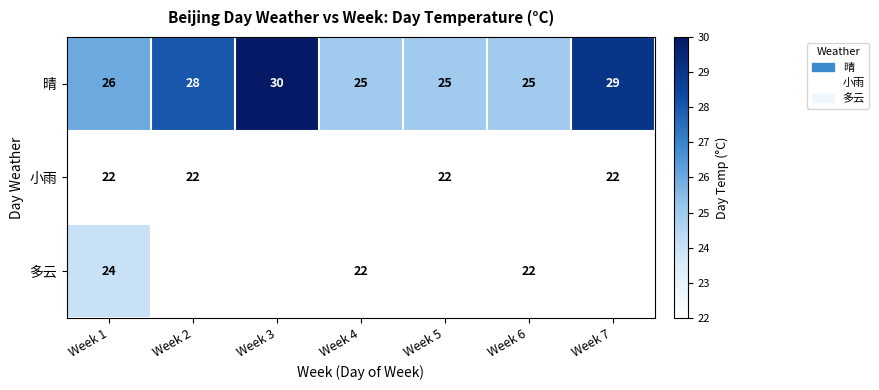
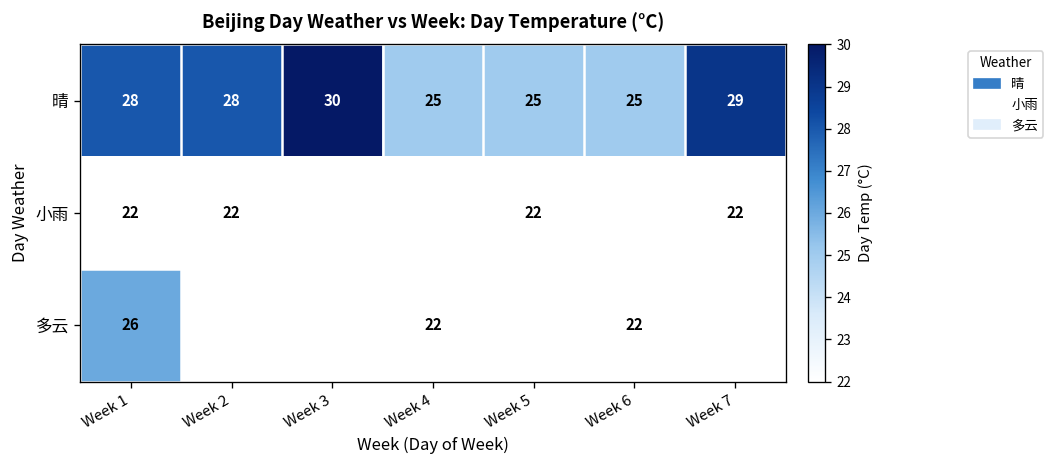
晴, Week 1: 26 -> 28
多云, Week 1: 24 -> 26
